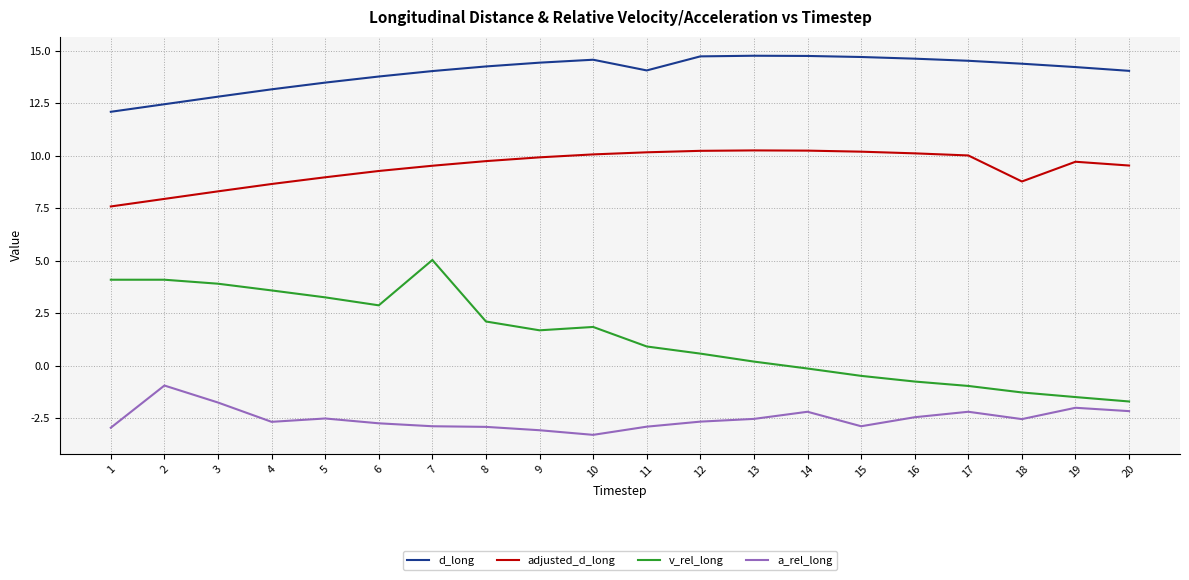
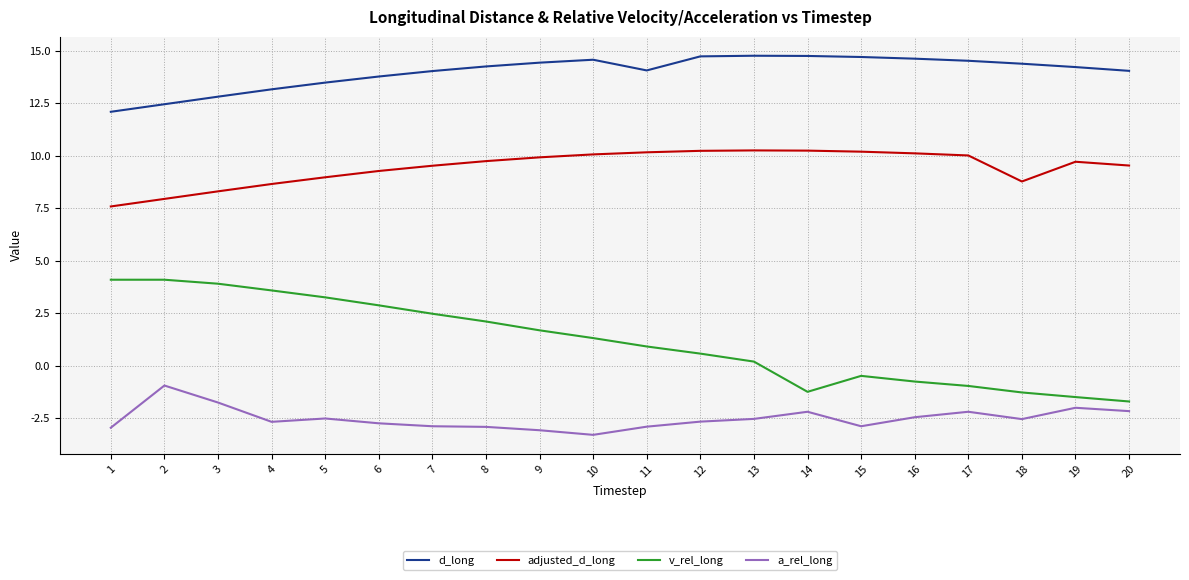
v_rel_long, 7: 5.0 -> 2.5
v_rel_long, 10: 1.8 -> 1.3
v_rel_long, 14: -0.1 -> -1.3
